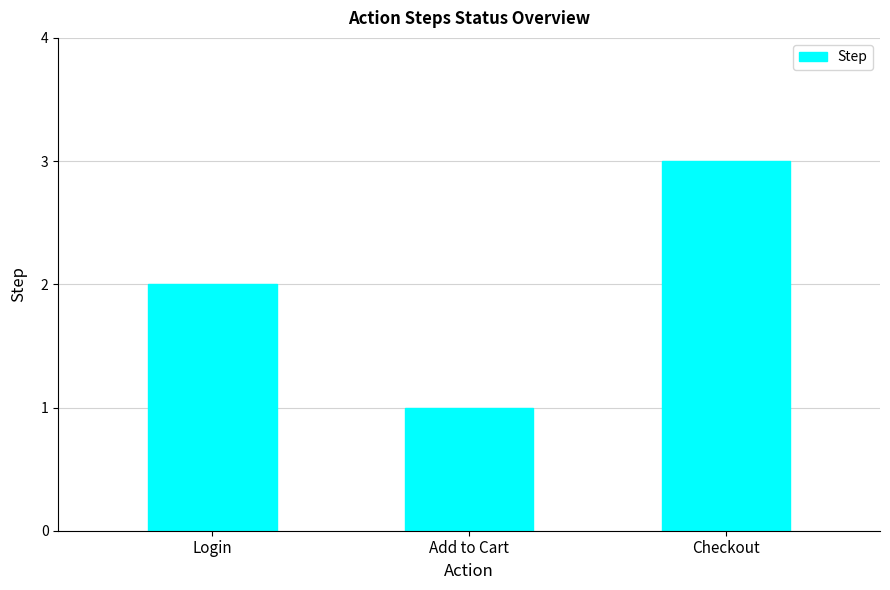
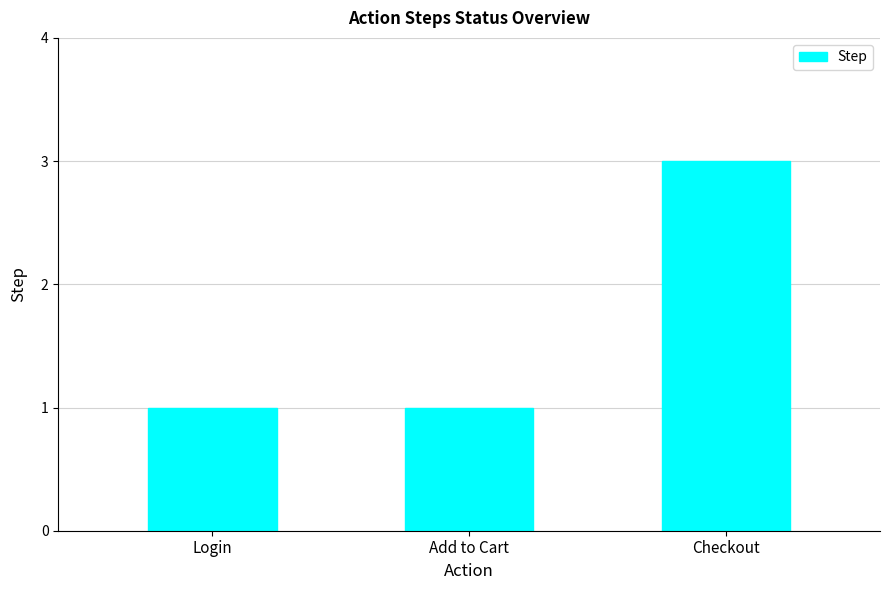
Login: 2 -> 1
